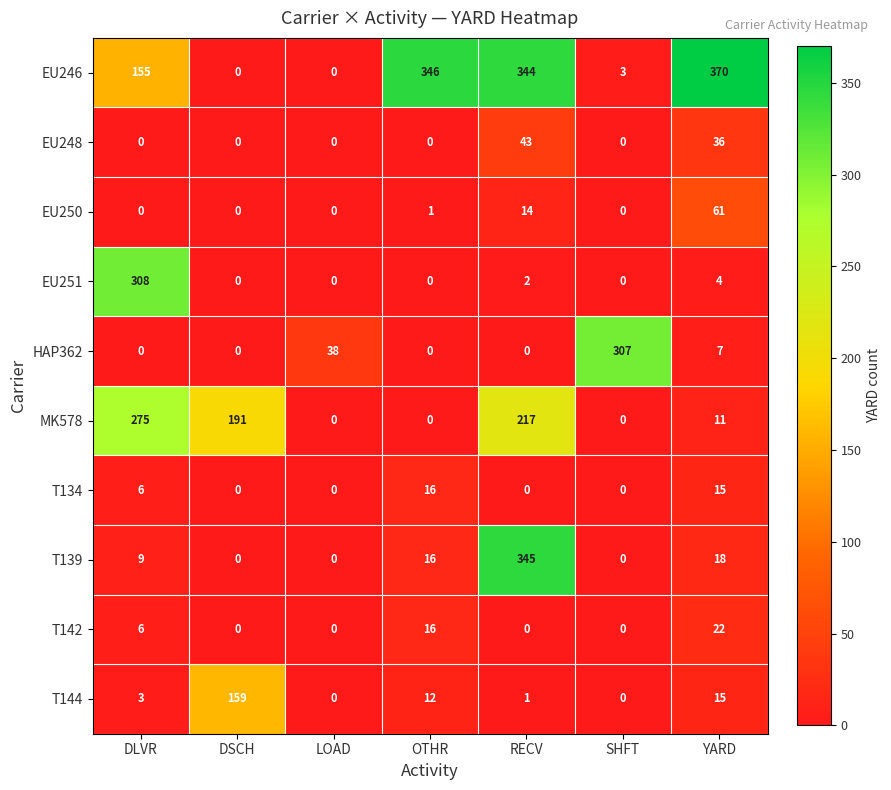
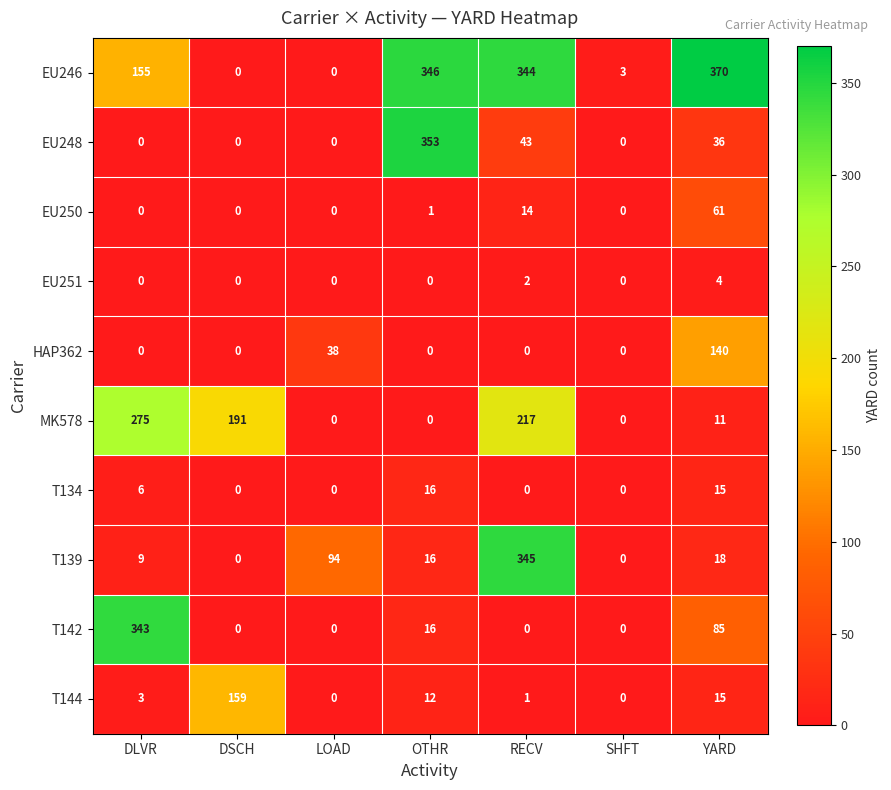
EU248, OTHR: 0 -> 353
EU251, DLVR: 308 -> 0
HAP362, SHFT: 307 -> 0
HAP362, YARD: 7 -> 140
T139, LOAD: 0 -> 94
T142, DLVR: 6 -> 343
T142, YARD: 22 -> 85
